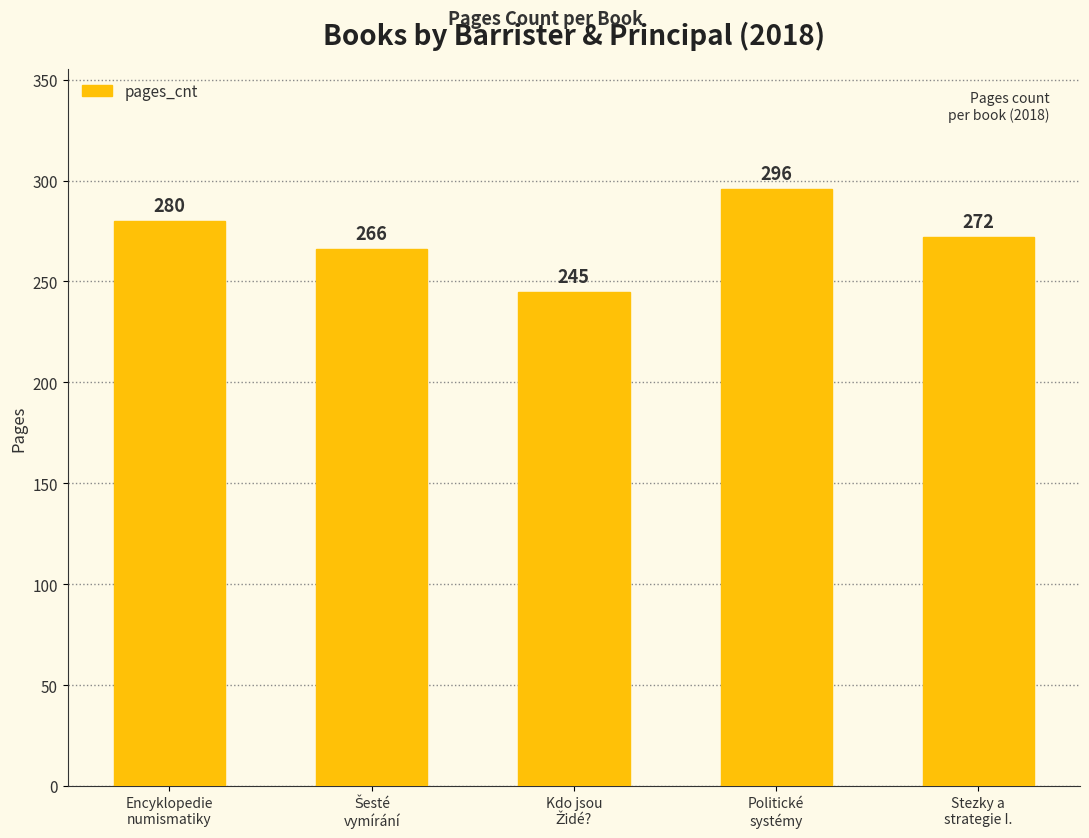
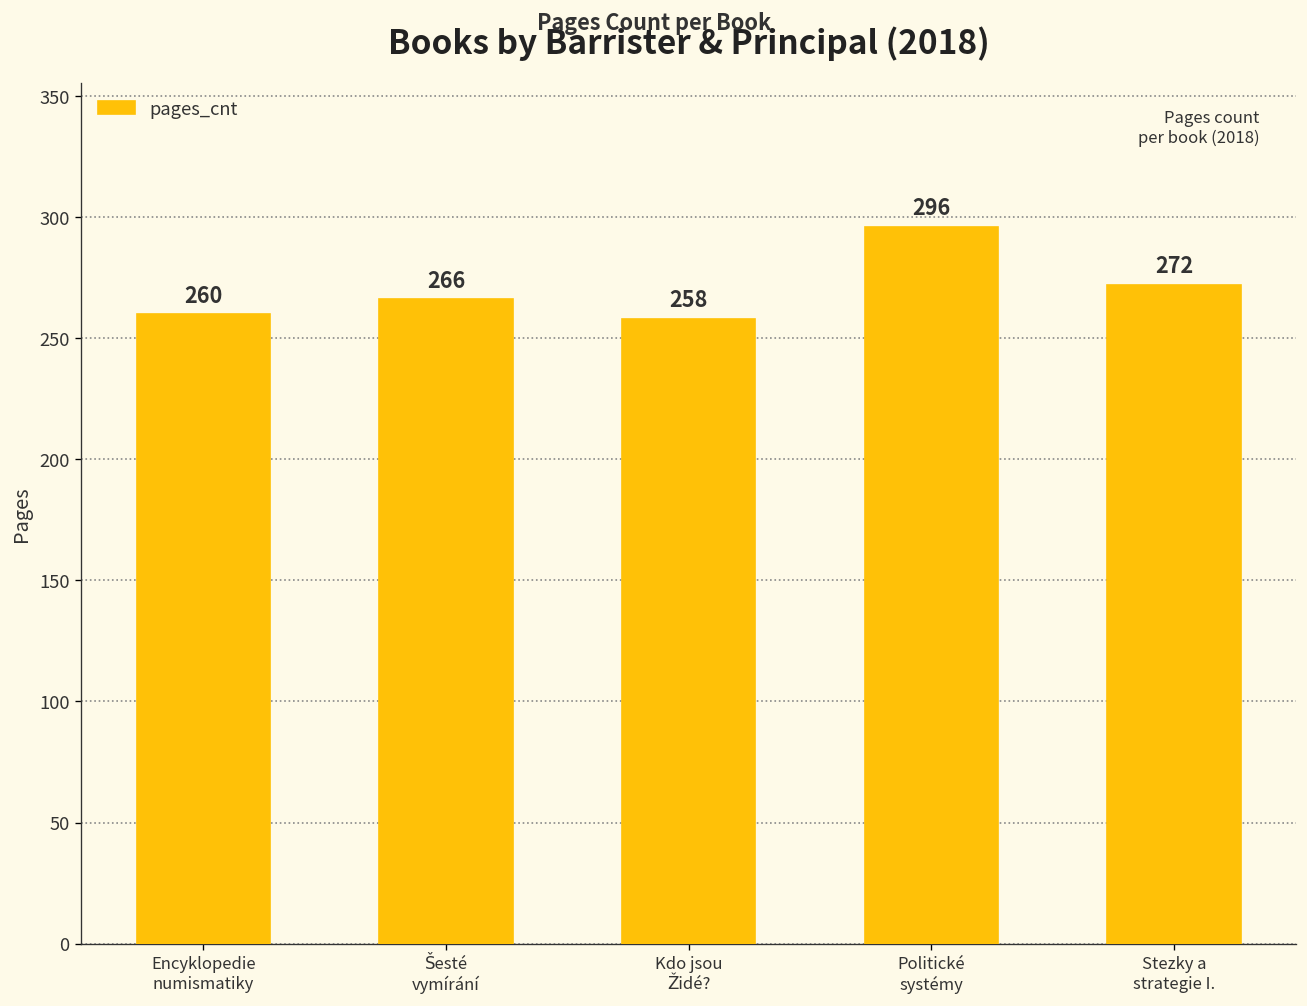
Encyklopedie numismatiky: 280 -> 260
Kdo jsou Židé?: 245 -> 258
